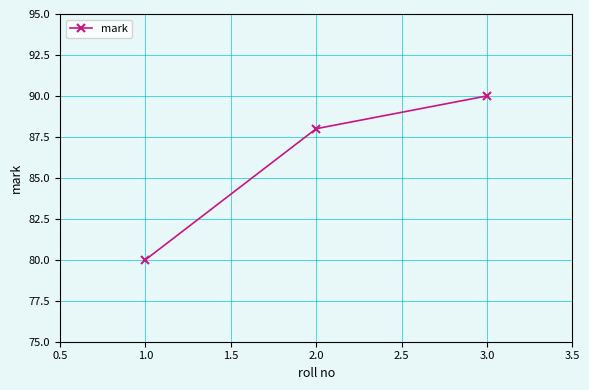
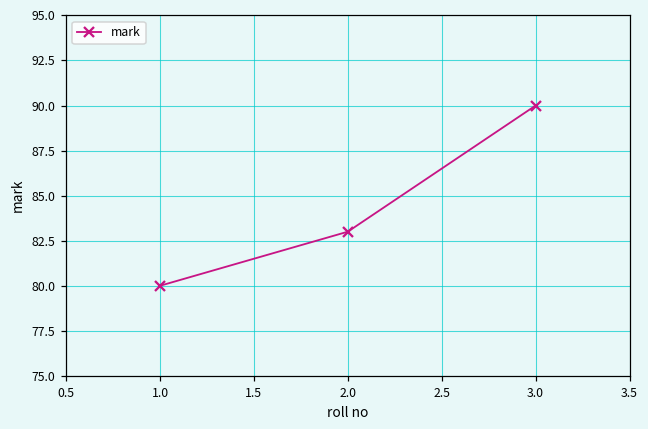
2.0: 88 -> 83
